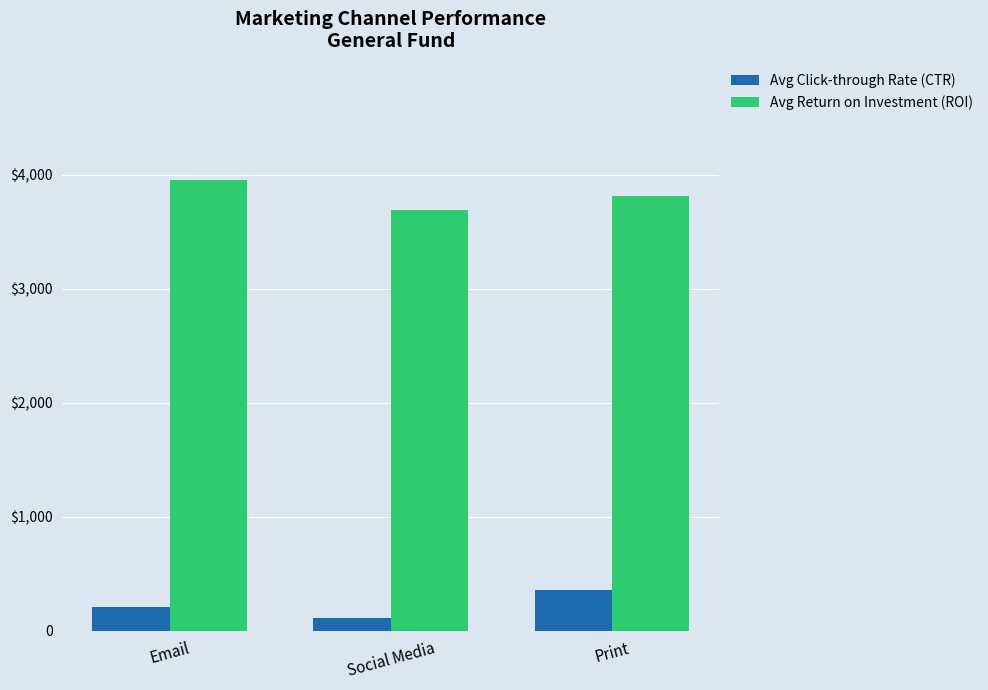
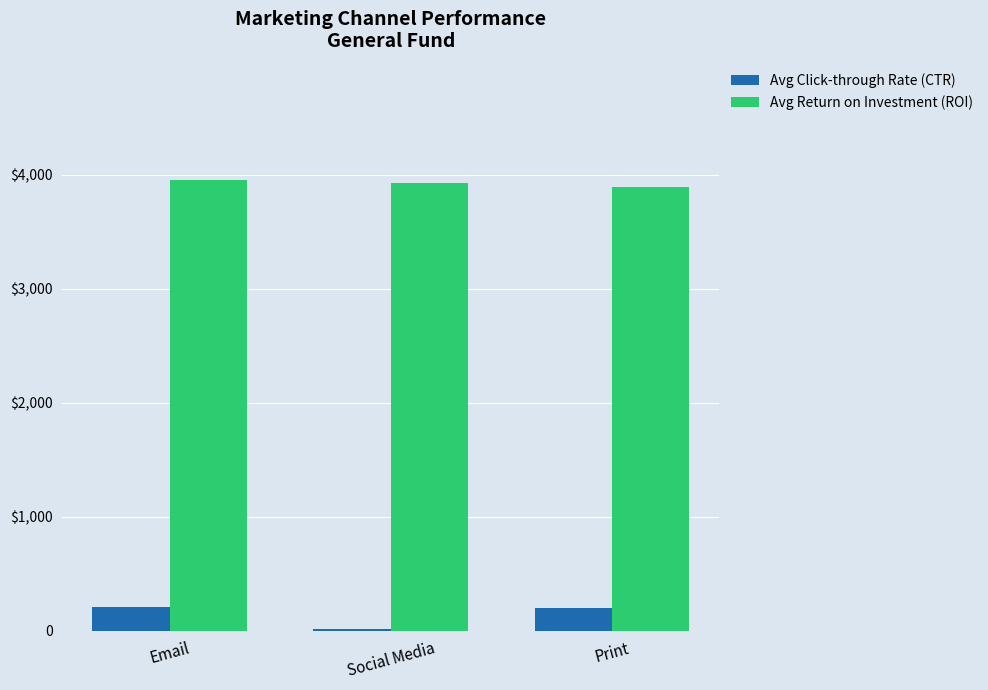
Avg Click-through Rate (CTR), Social Media: $110 -> $20
Avg Return on Investment (ROI), Social Media: $3,690 -> $3,930
Avg Click-through Rate (CTR), Print: $360 -> $200
Avg Return on Investment (ROI), Print: $3,810 -> $3,890
